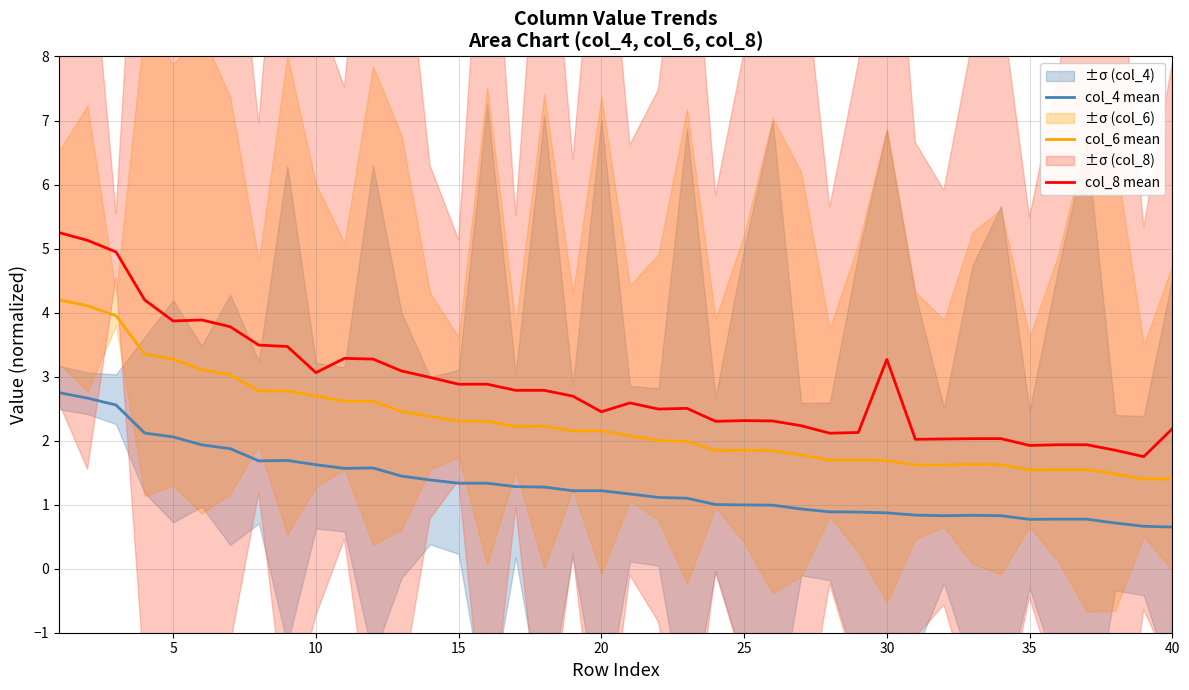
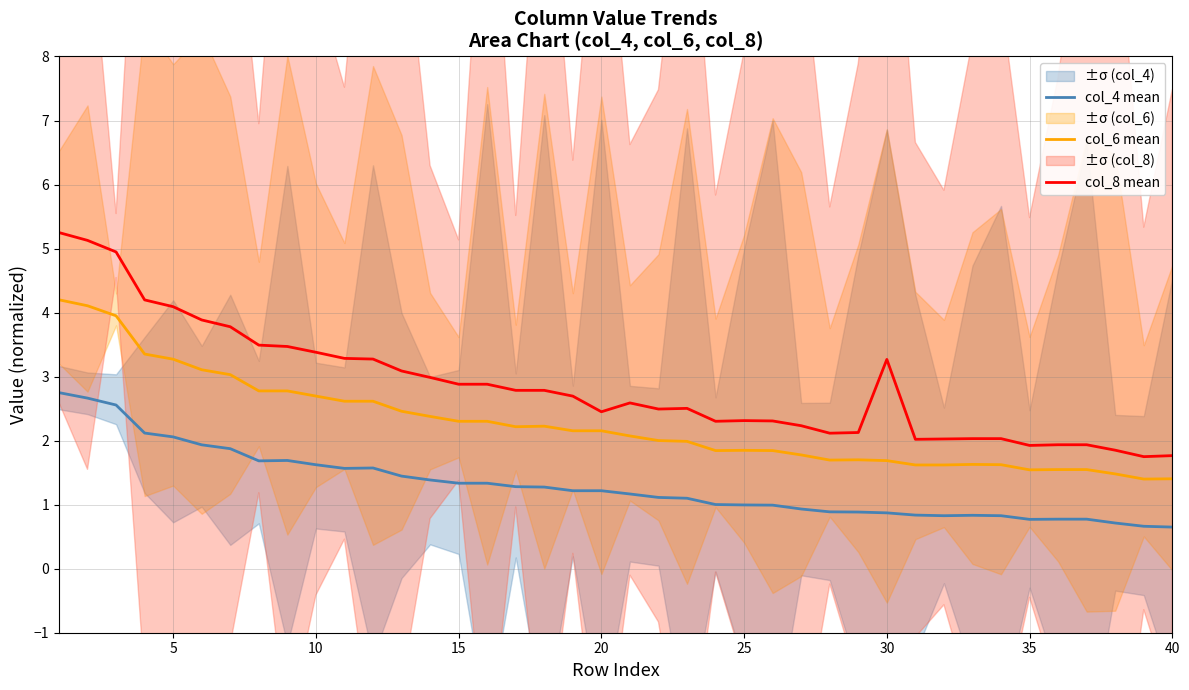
col_8 mean, 5: 3.9 -> 4.1
col_8 mean, 10: 3.1 -> 3.4
col_8 mean, 40: 2.2 -> 1.8
